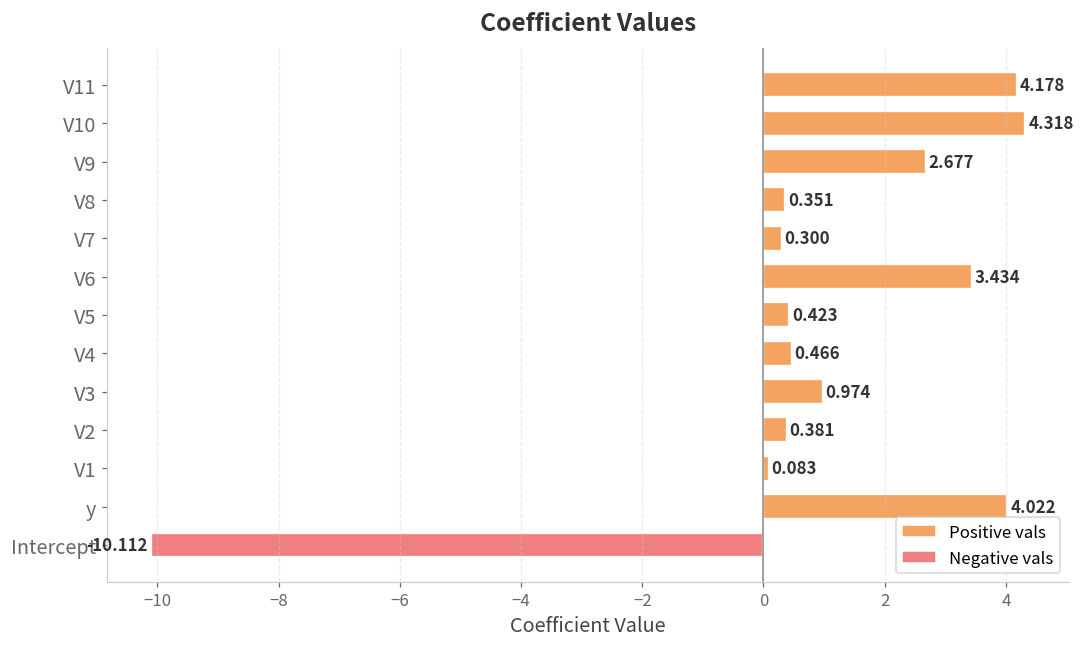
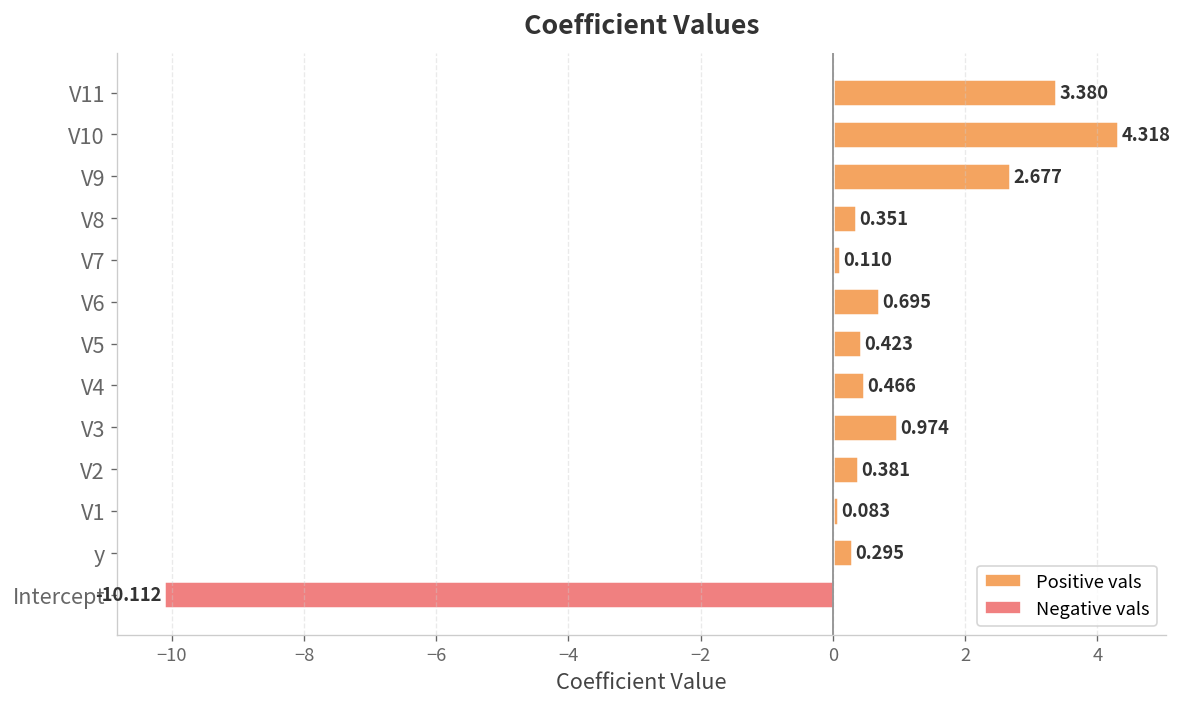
V11: 4.178 -> 3.380
V7: 0.300 -> 0.110
V6: 3.434 -> 0.695
y: 4.022 -> 0.295
